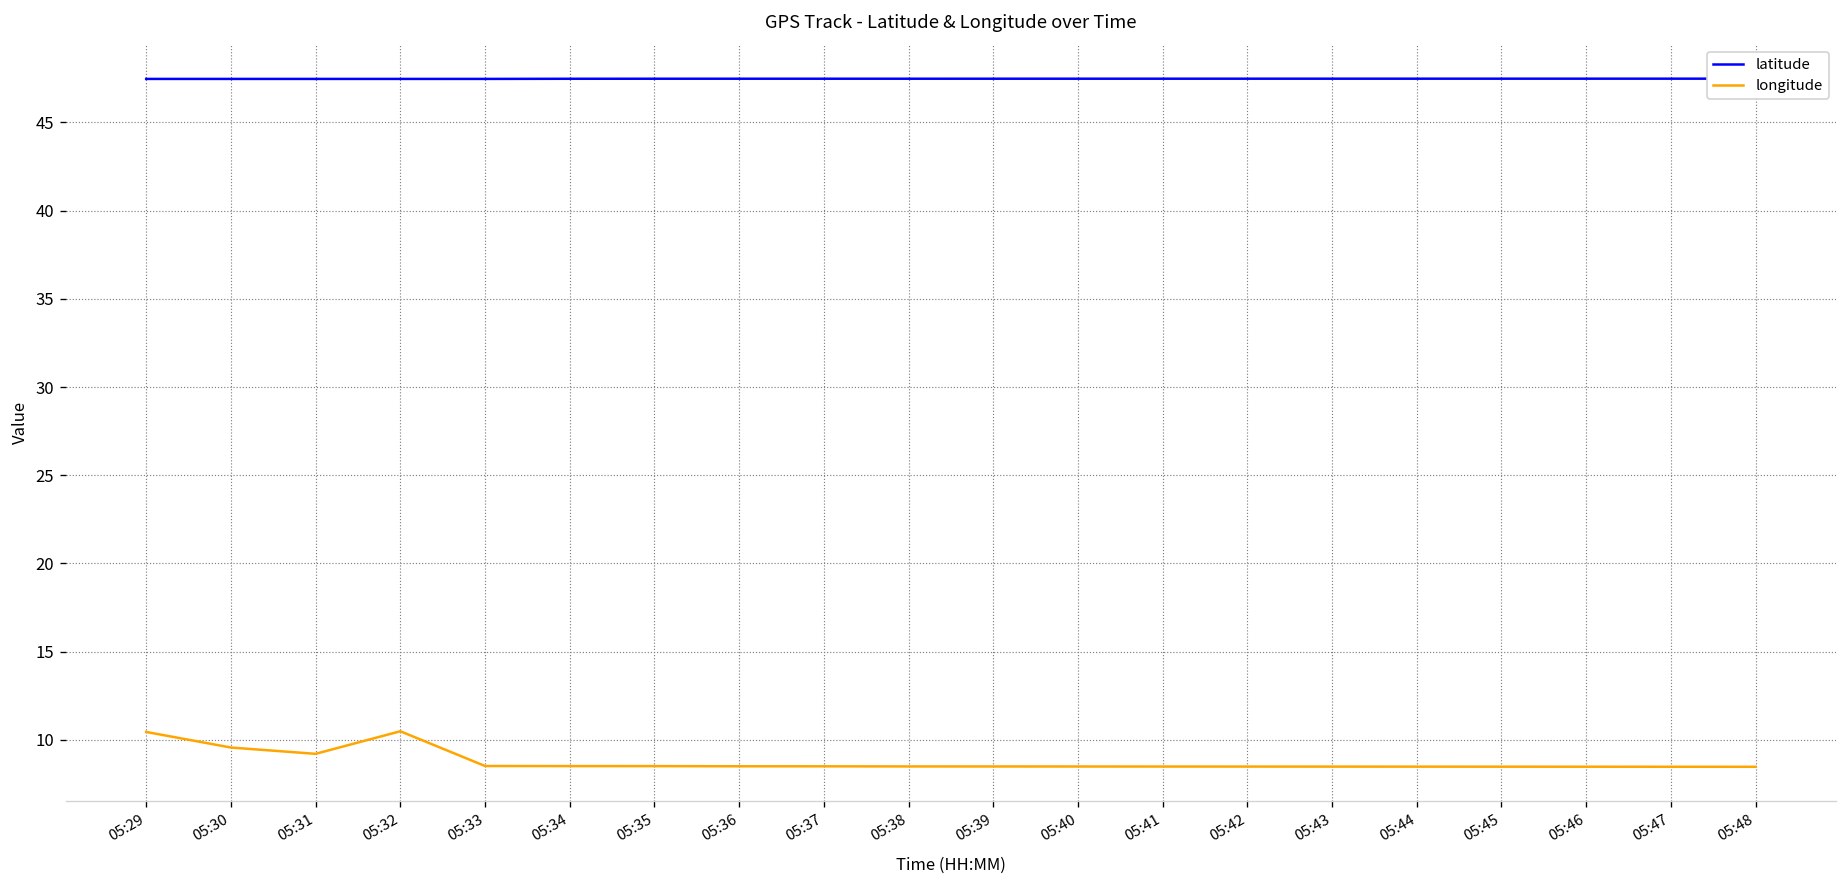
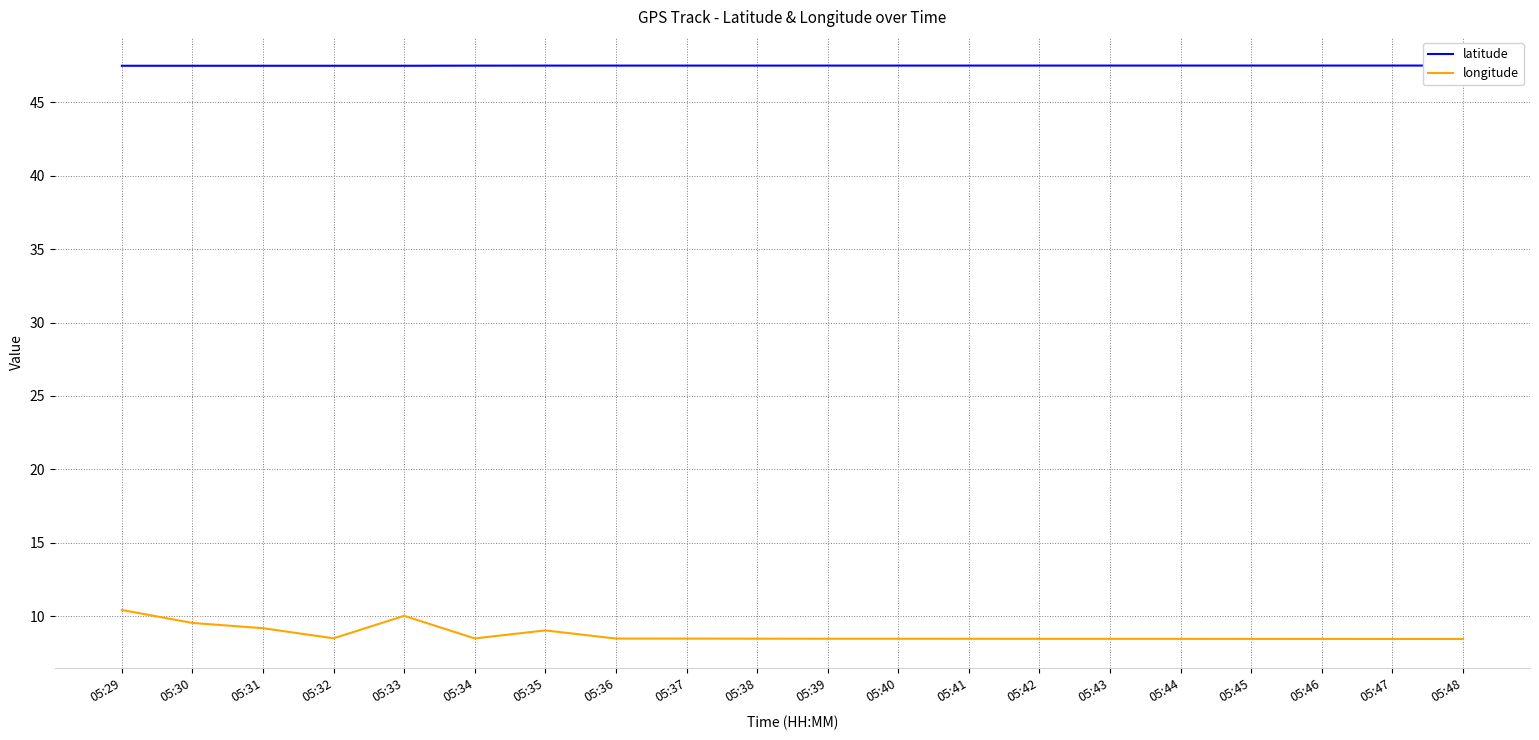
longitude, 05:32: 10.5 -> 8.5
longitude, 05:33: 8.5 -> 10.0
longitude, 05:35: 8.5 -> 9.1
